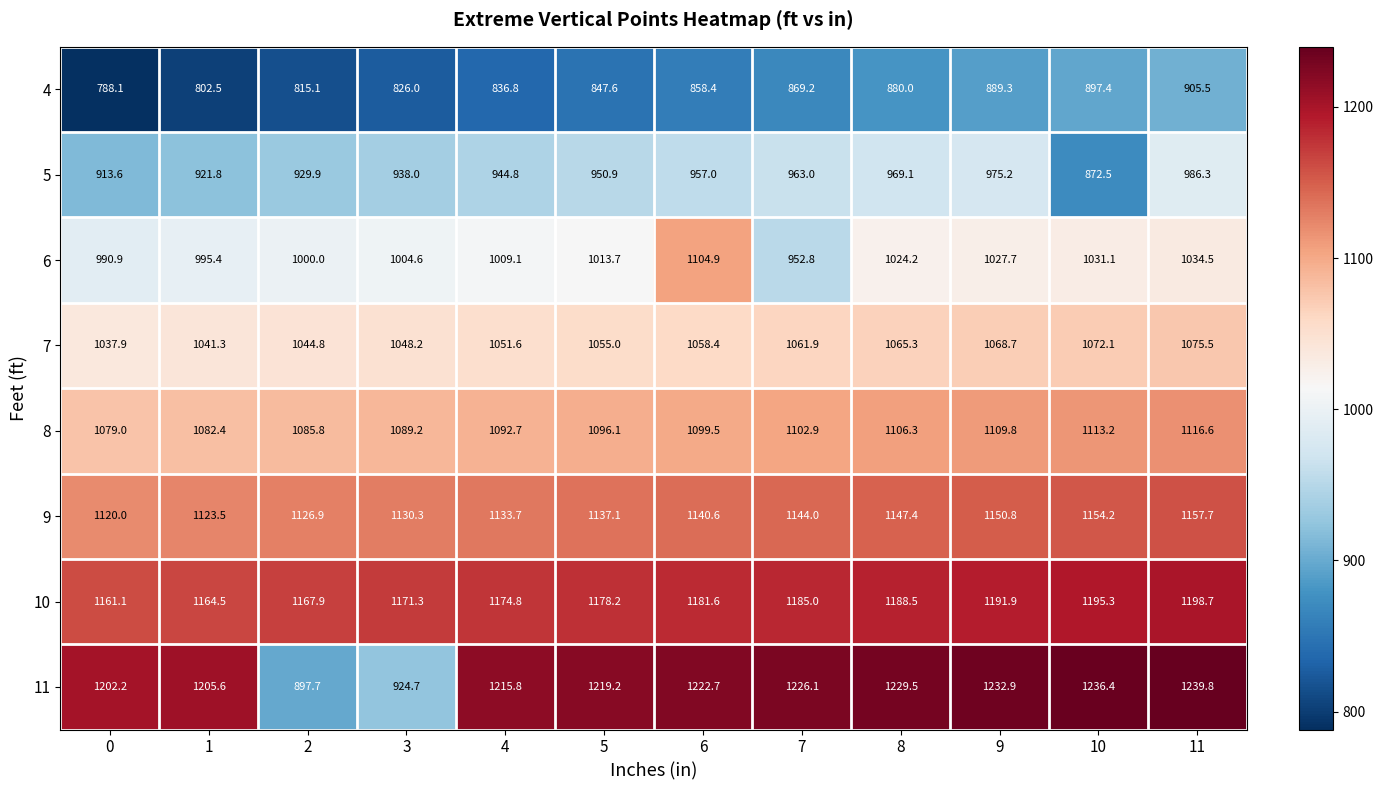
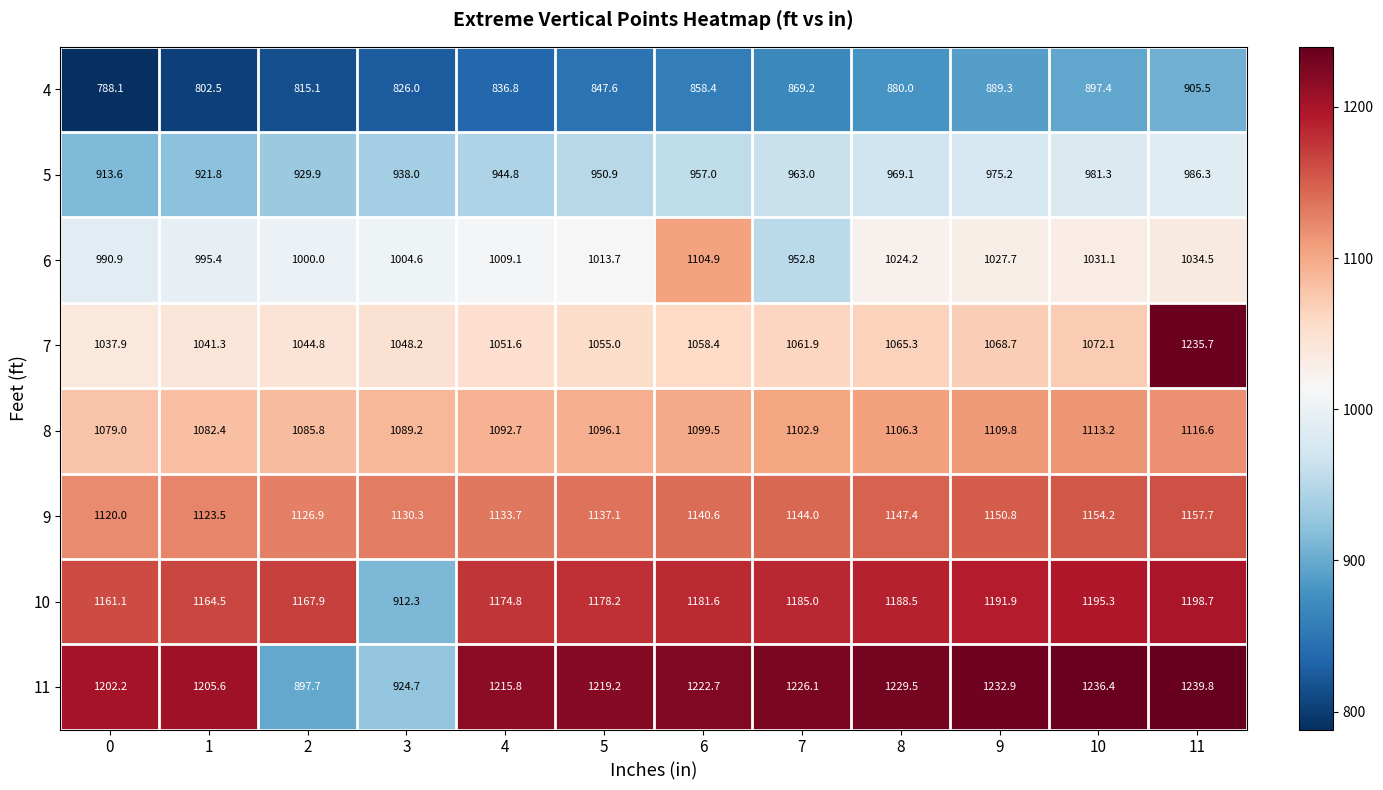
5, 10: 872.5 -> 981.3
7, 11: 1075.5 -> 1235.7
10, 3: 1171.3 -> 912.3
